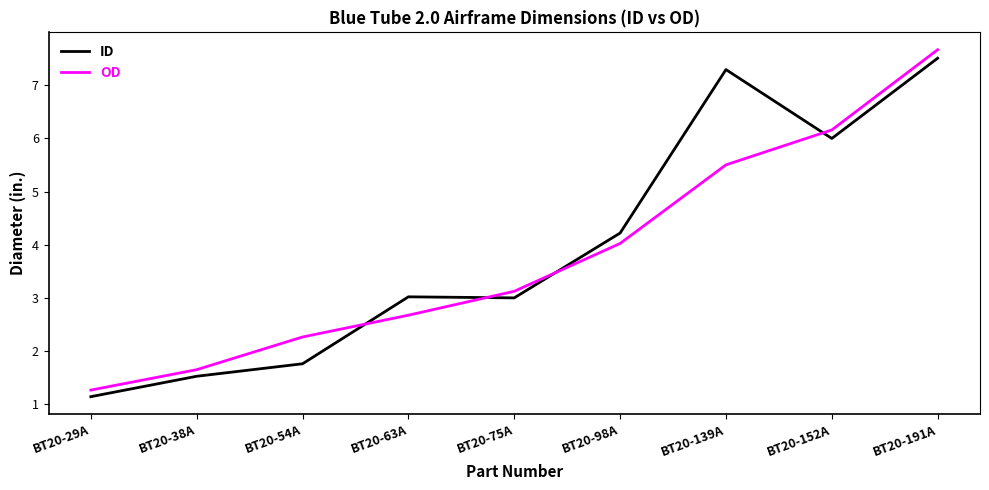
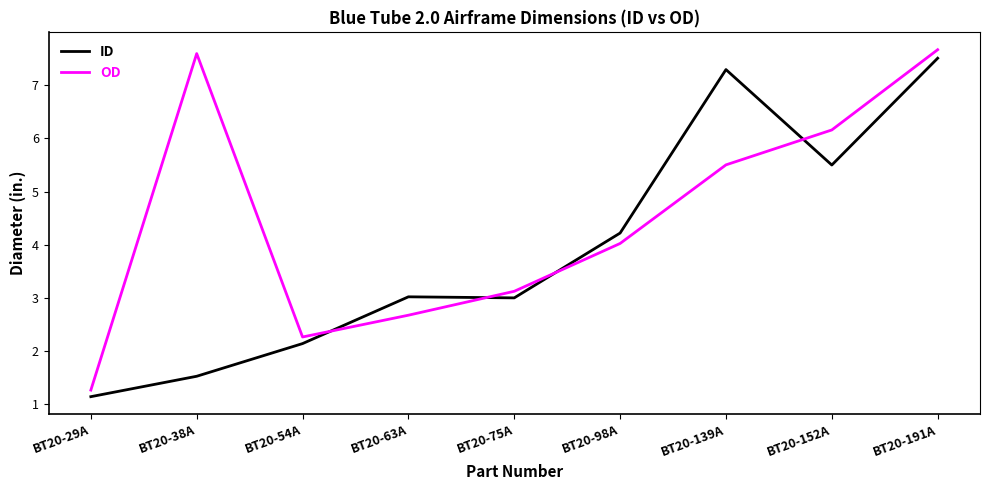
OD, BT20-38A: 1.6 -> 7.6
ID, BT20-54A: 1.8 -> 2.1
ID, BT20-152A: 6.0 -> 5.5
